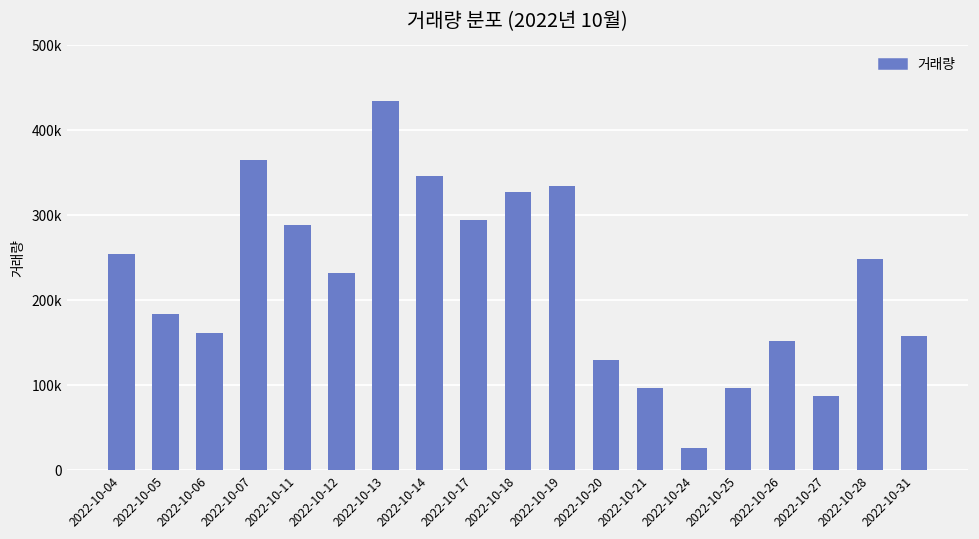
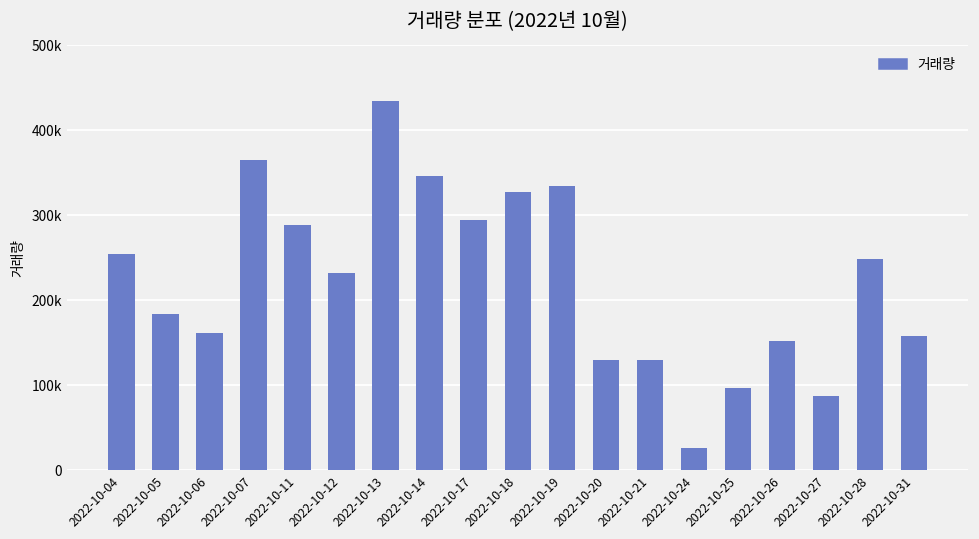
2022-10-21: 100000 -> 130000
